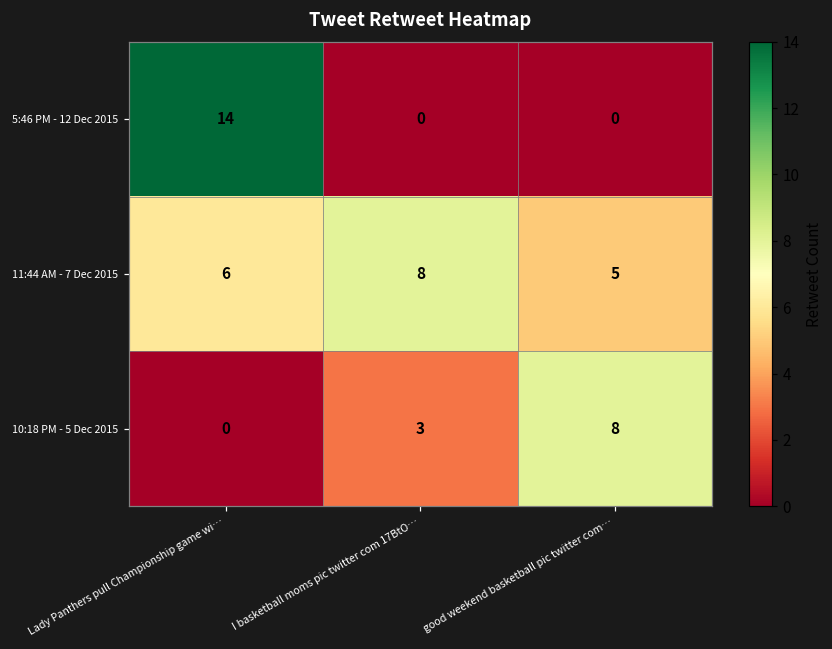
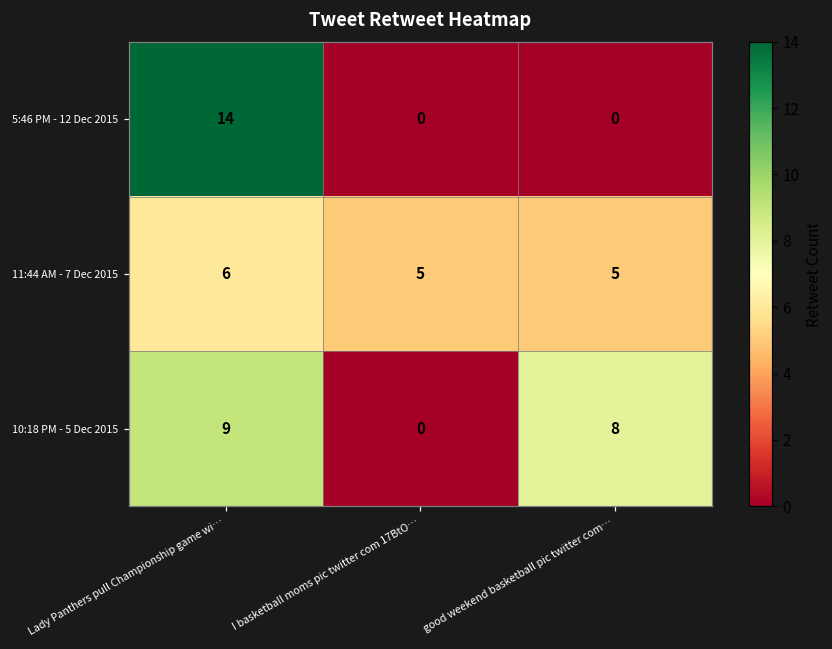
11:44 AM - 7 Dec 2015, I basketball moms pic twitter com 17BtO…: 8 -> 5
10:18 PM - 5 Dec 2015, Lady Panthers pull Championship game wi…: 0 -> 9
10:18 PM - 5 Dec 2015, I basketball moms pic twitter com 17BtO…: 3 -> 0
